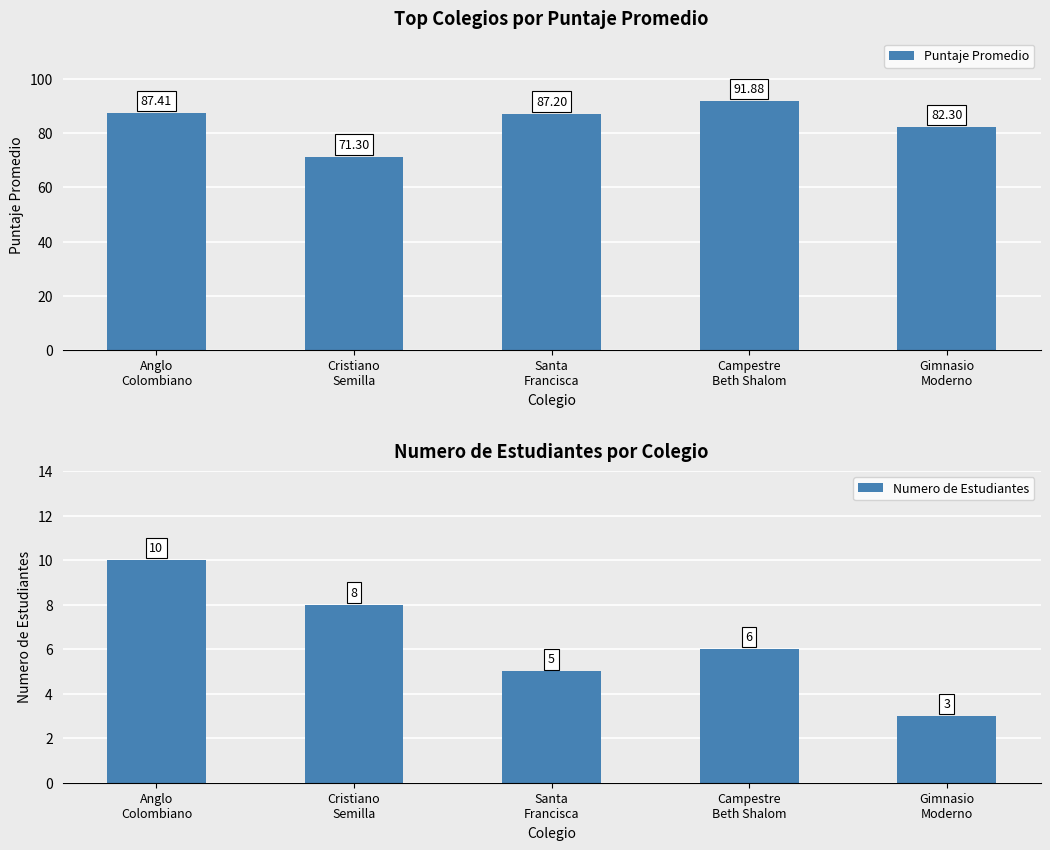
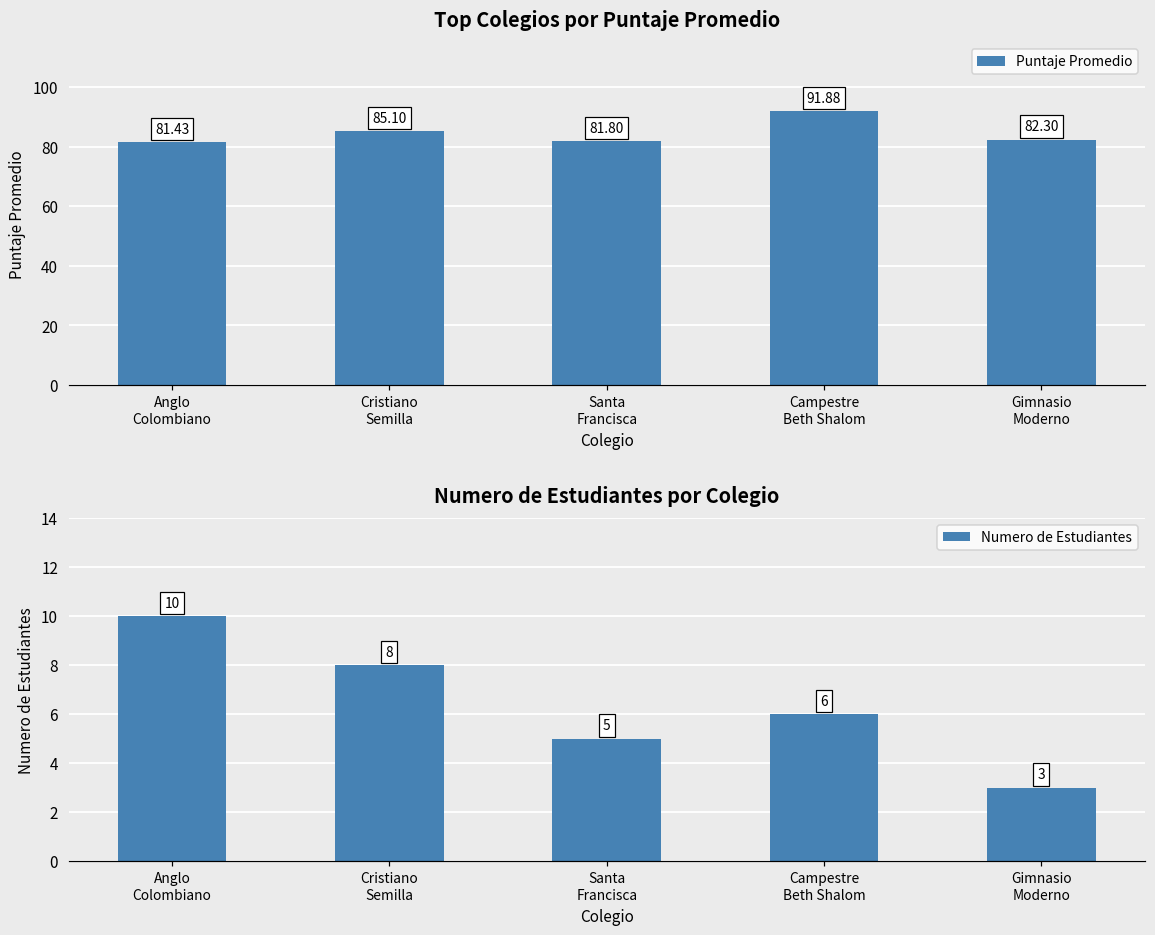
Top Colegios por Puntaje Promedio, Anglo Colombiano: 87.41 -> 81.43
Top Colegios por Puntaje Promedio, Cristiano Semilla: 71.30 -> 85.10
Top Colegios por Puntaje Promedio, Santa Francisca: 87.20 -> 81.80
